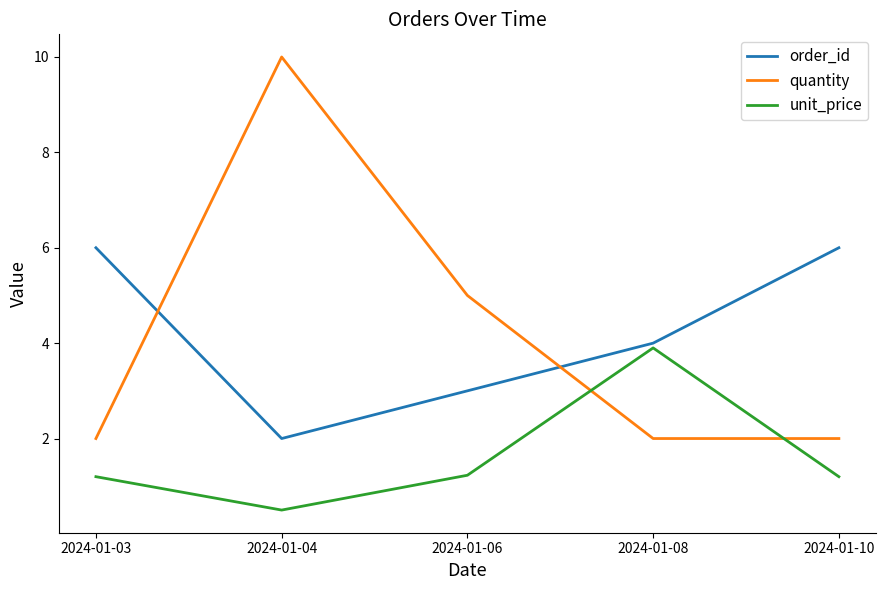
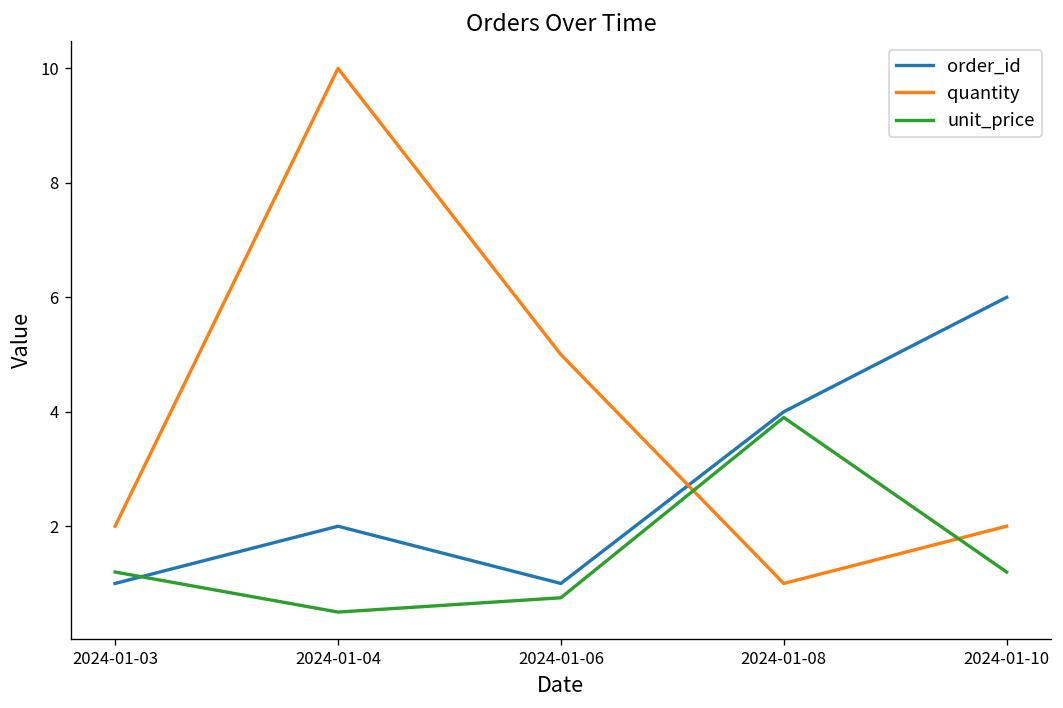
order_id, 2024-01-03: 6 -> 1
order_id, 2024-01-06: 3 -> 1
unit_price, 2024-01-06: 1.2 -> 0.8
quantity, 2024-01-08: 2 -> 1
